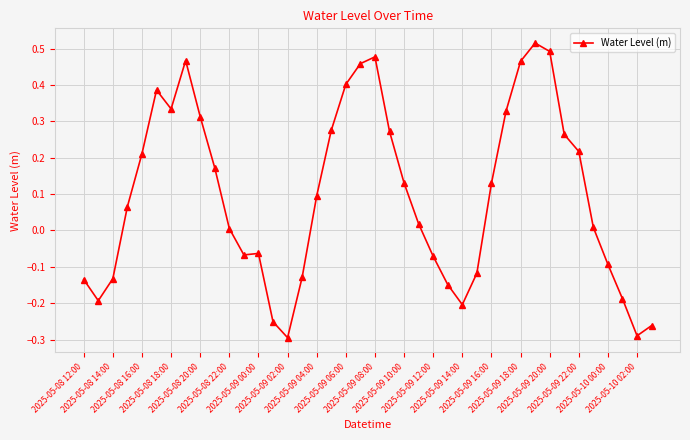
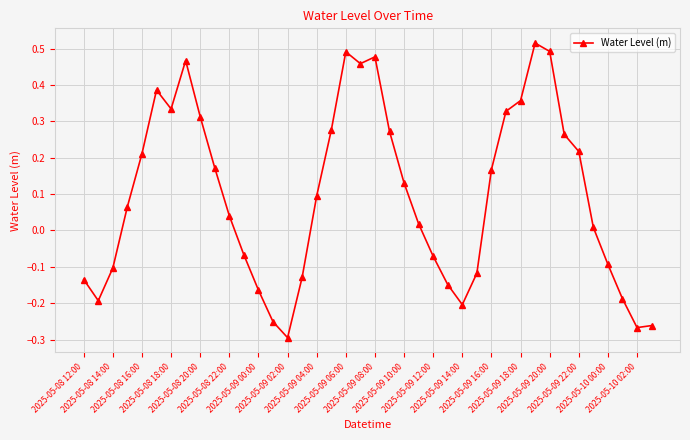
2025-05-08 14:00: -0.13 -> -0.10
2025-05-08 22:00: 0.01 -> 0.04
2025-05-09 00:00: -0.06 -> -0.16
2025-05-09 06:00: 0.40 -> 0.49
2025-05-09 16:00: 0.13 -> 0.17
2025-05-09 18:00: 0.47 -> 0.36
2025-05-10 02:00: -0.29 -> -0.27
